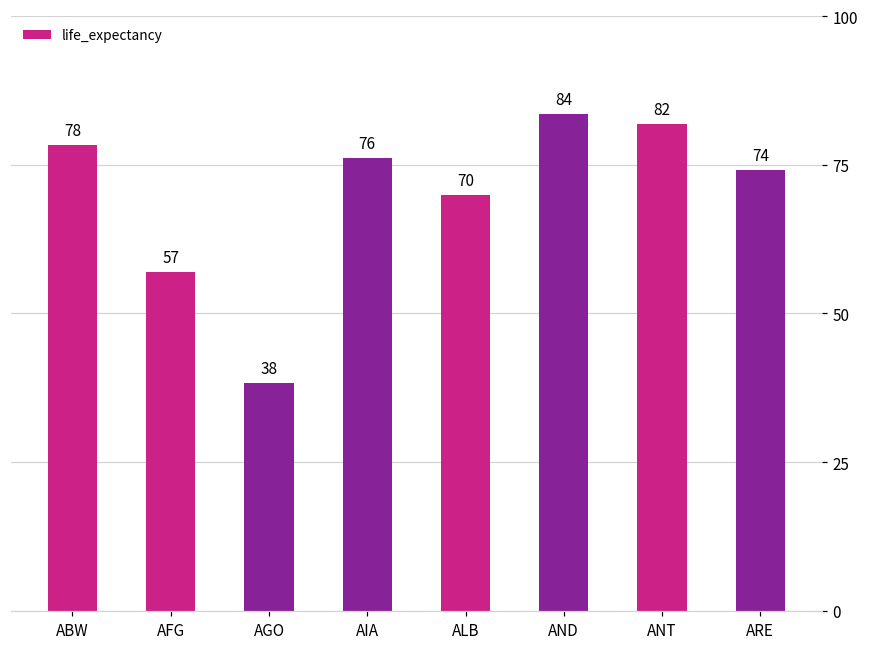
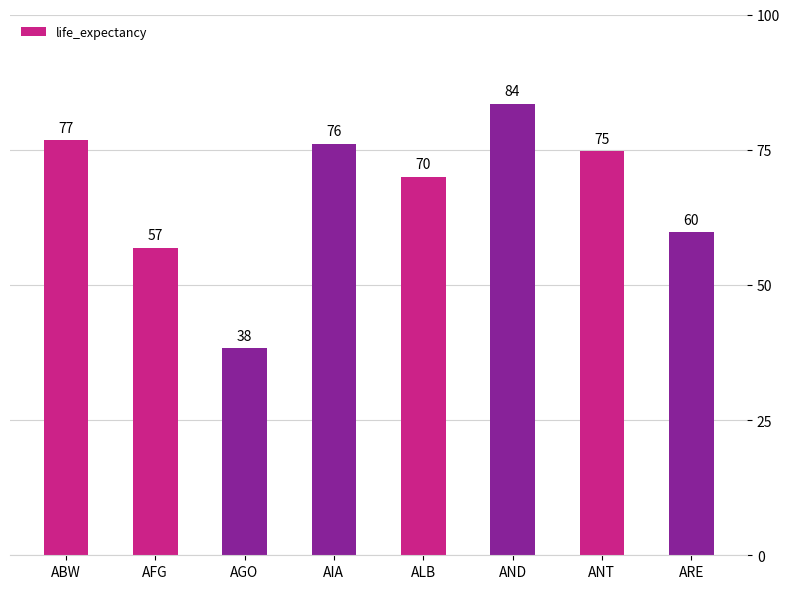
ABW: 78 -> 77
ANT: 82 -> 75
ARE: 74 -> 60
